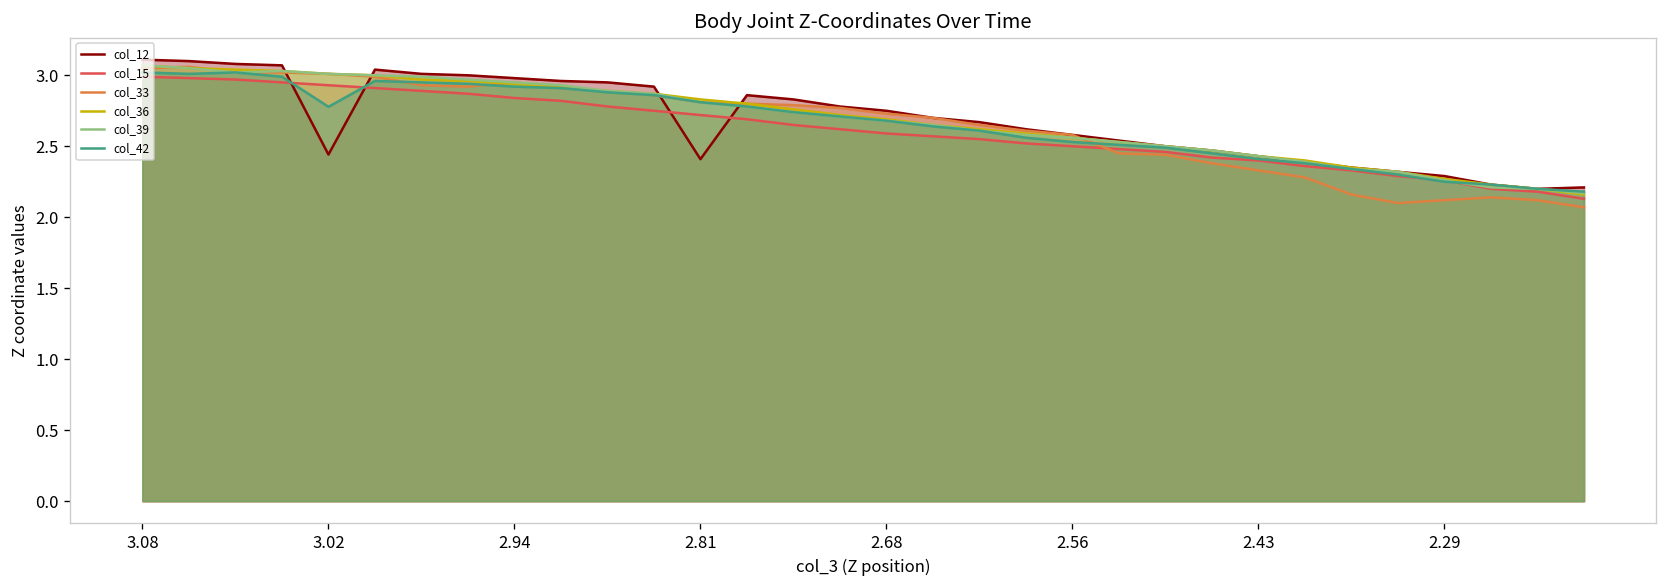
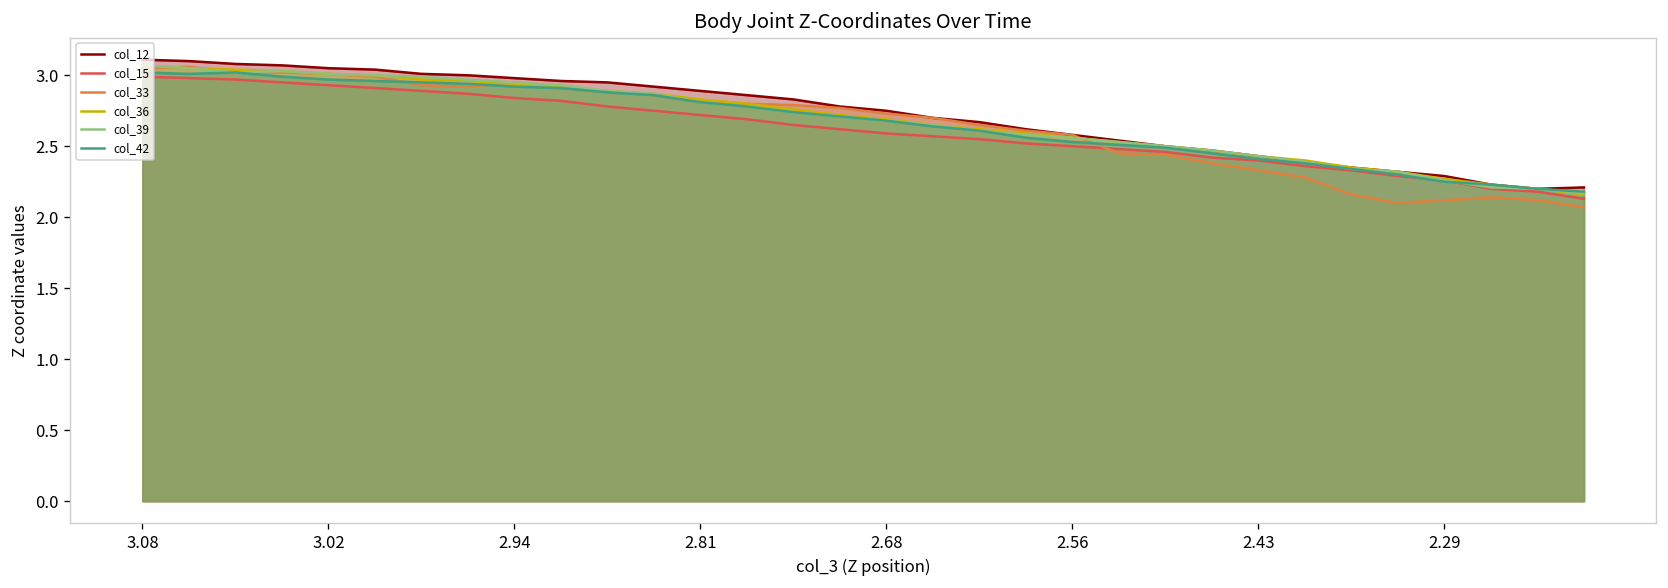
col_12, 3.02: 2.44 -> 3.05
col_42, 3.02: 2.78 -> 2.97
col_12, 2.81: 2.41 -> 2.89
